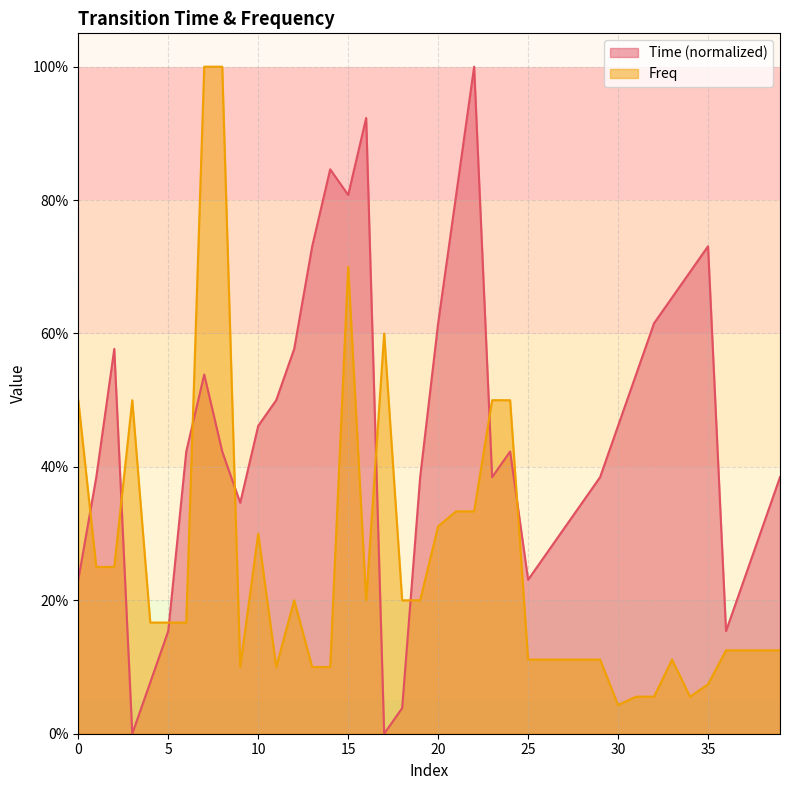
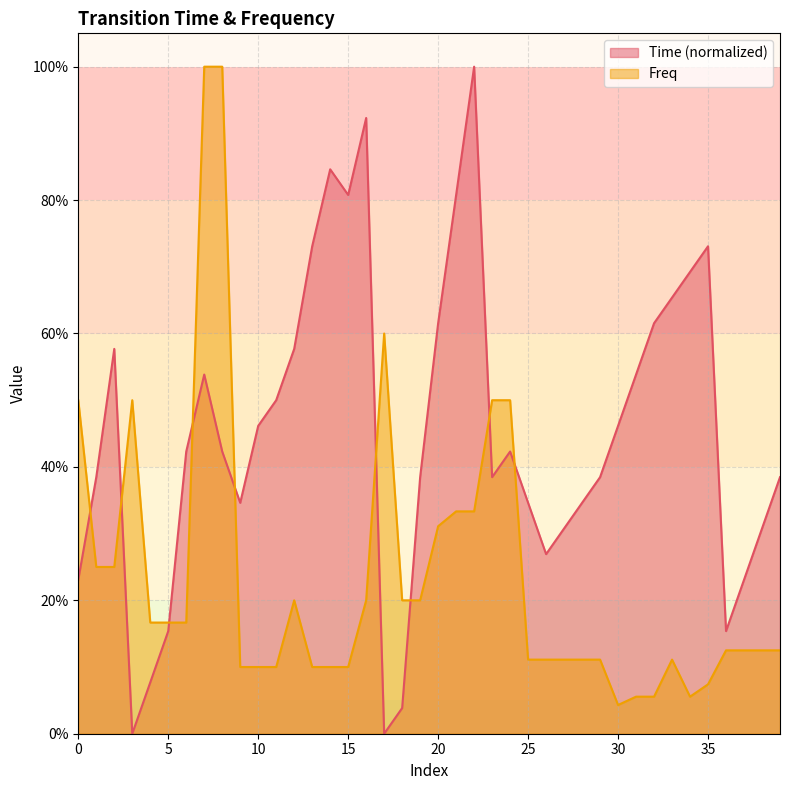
Freq, 10: 30% -> 10%
Freq, 15: 70% -> 10%
Time (normalized), 25: 23% -> 35%
